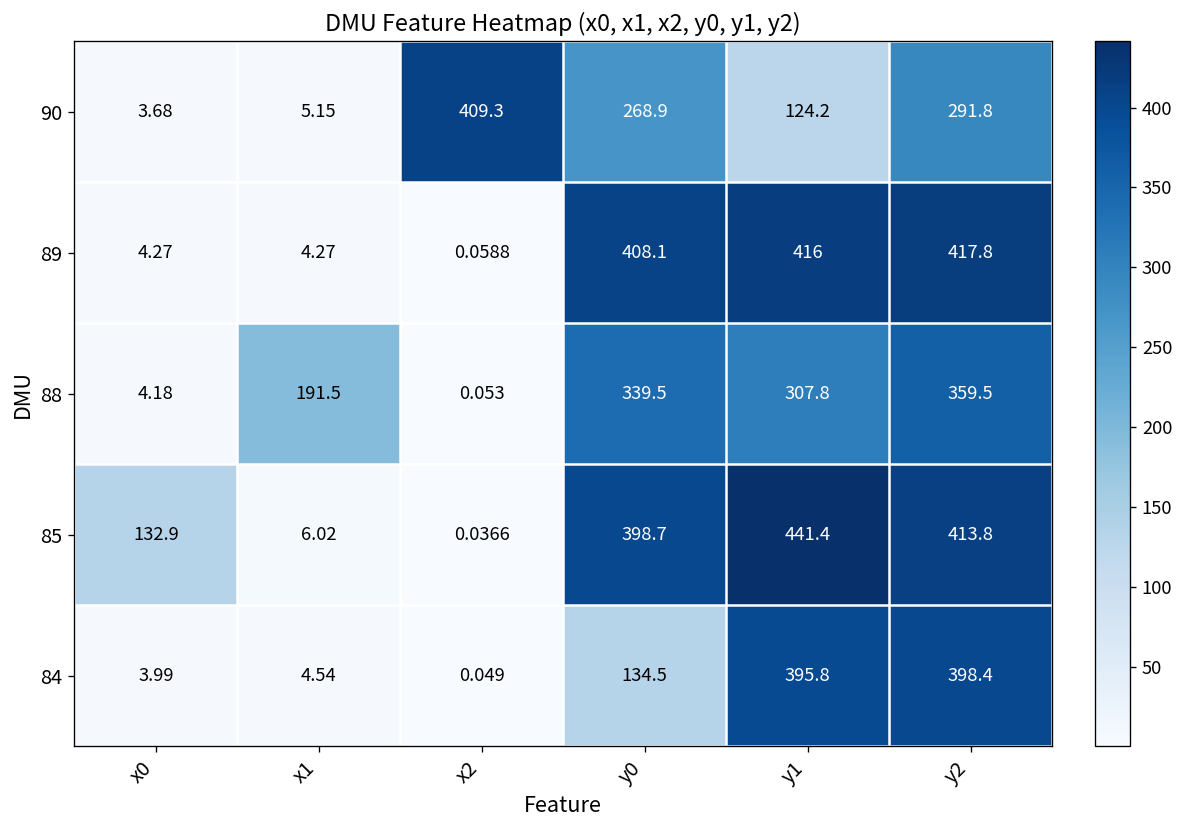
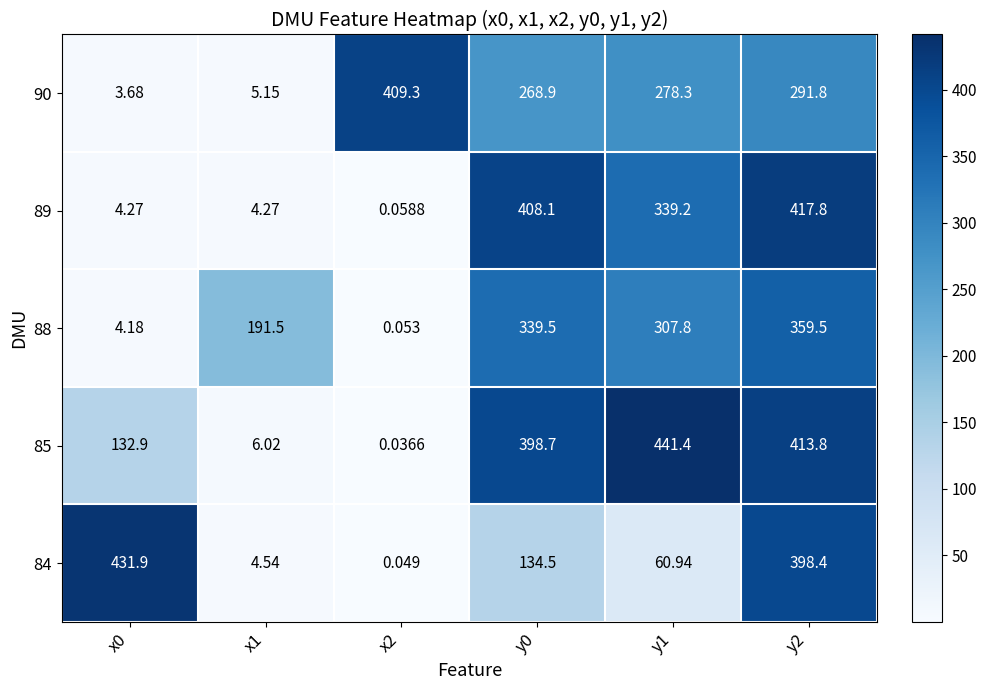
90, y1: 124.2 -> 278.3
89, y1: 416 -> 339.2
84, x0: 3.99 -> 431.9
84, y1: 395.8 -> 60.94
